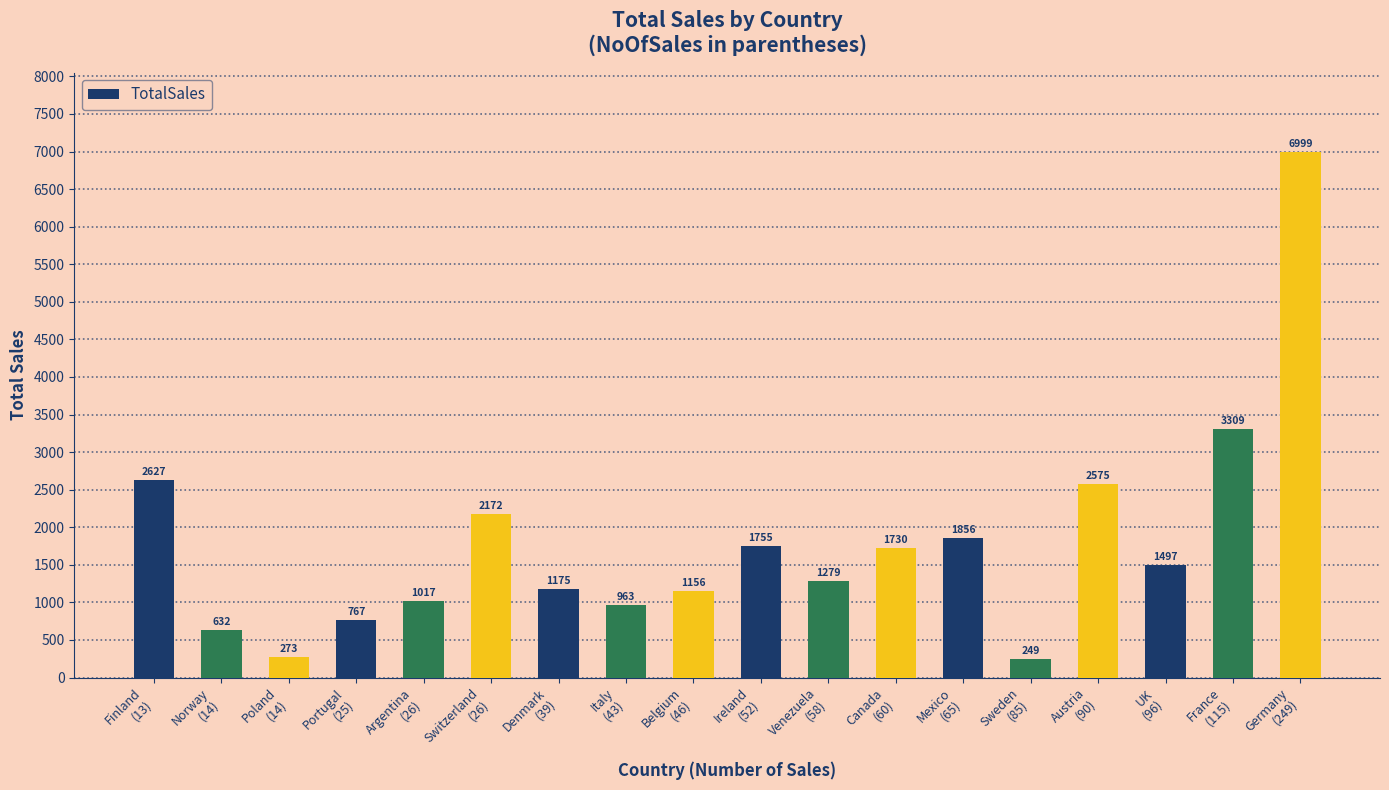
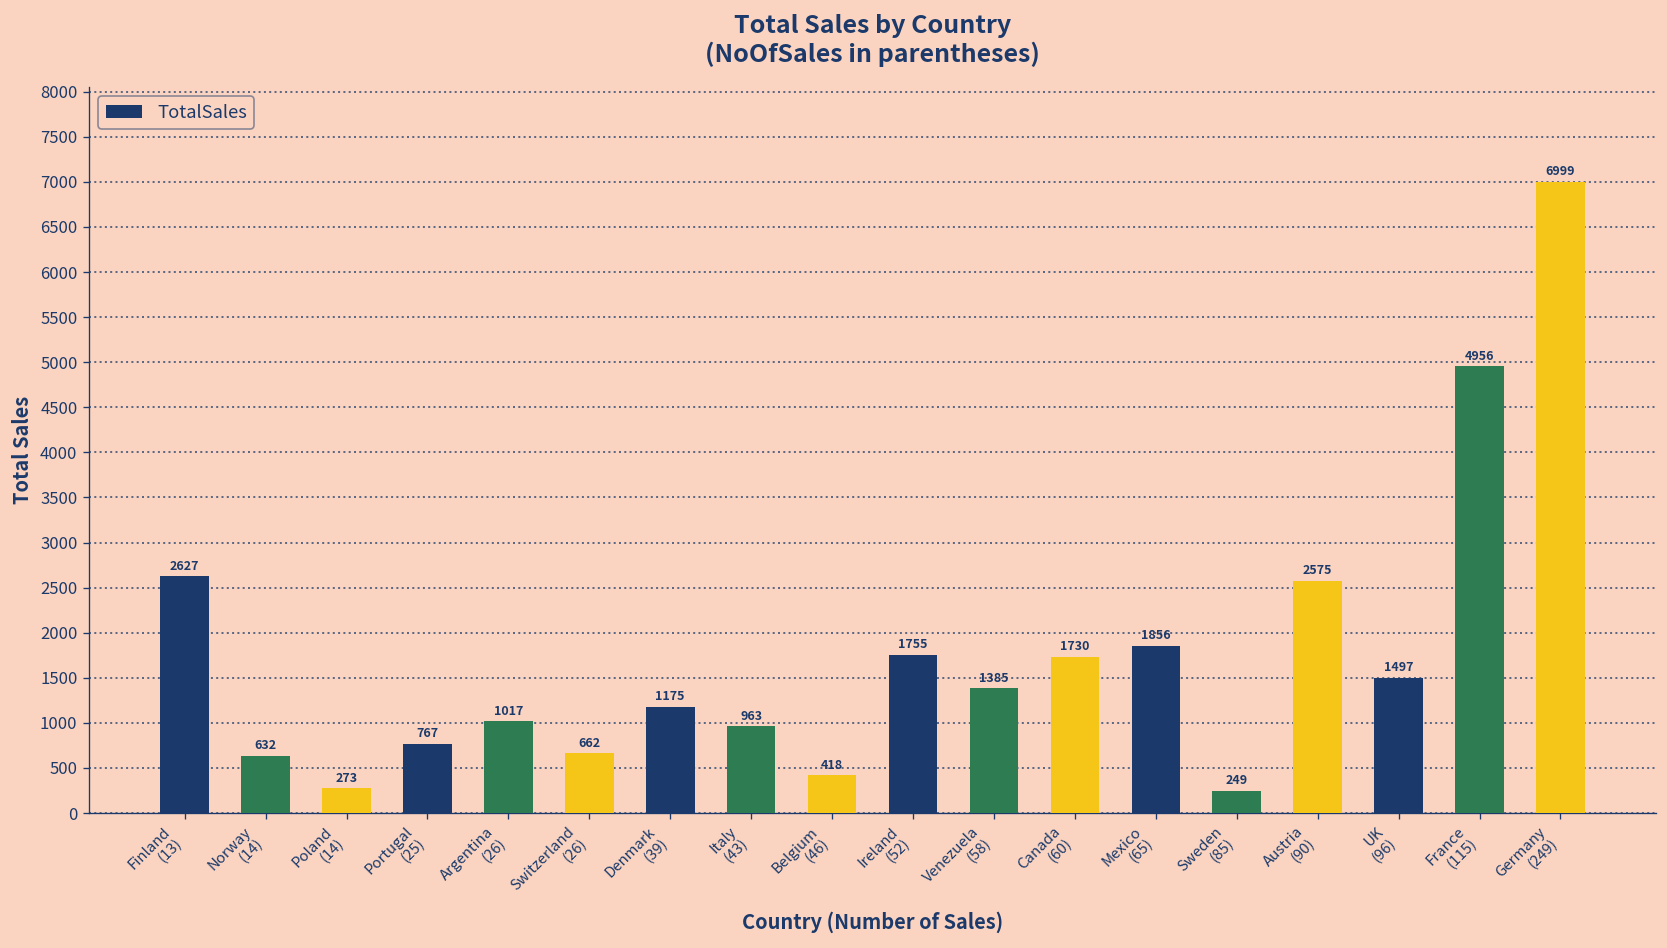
Switzerland (26): 2172 -> 662
Belgium (46): 1156 -> 418
Venezuela (58): 1279 -> 1385
France (115): 3309 -> 4956
